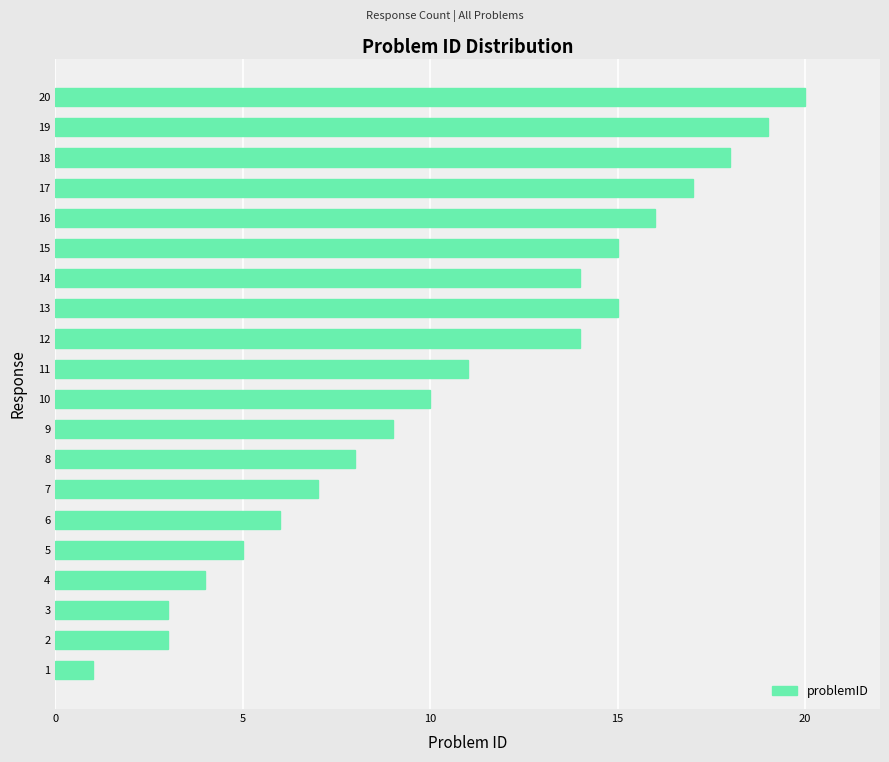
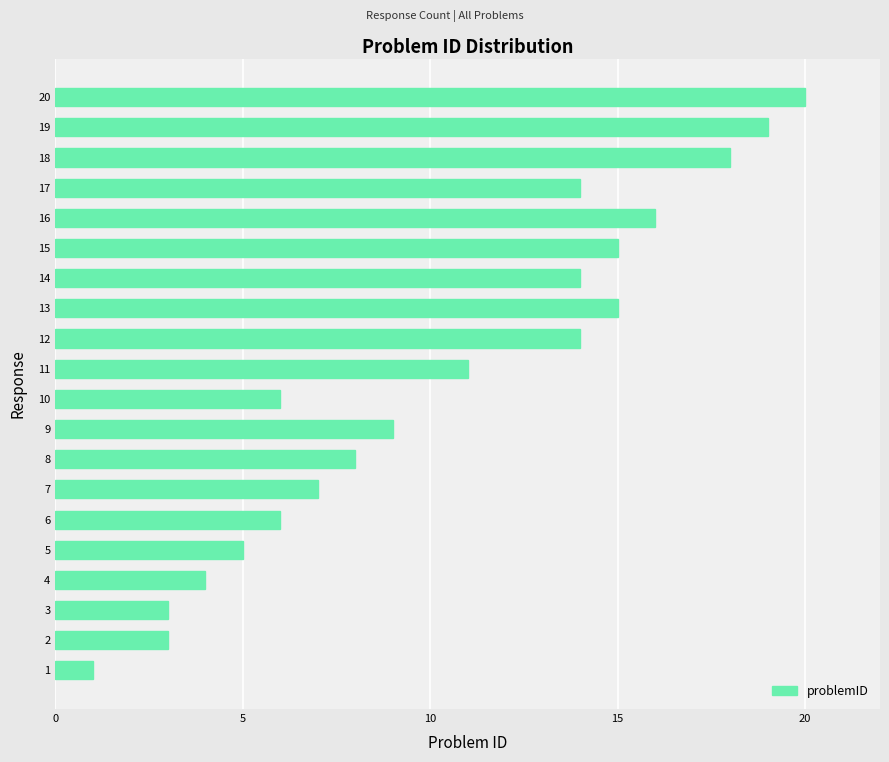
17: 17 -> 14
10: 10 -> 6
